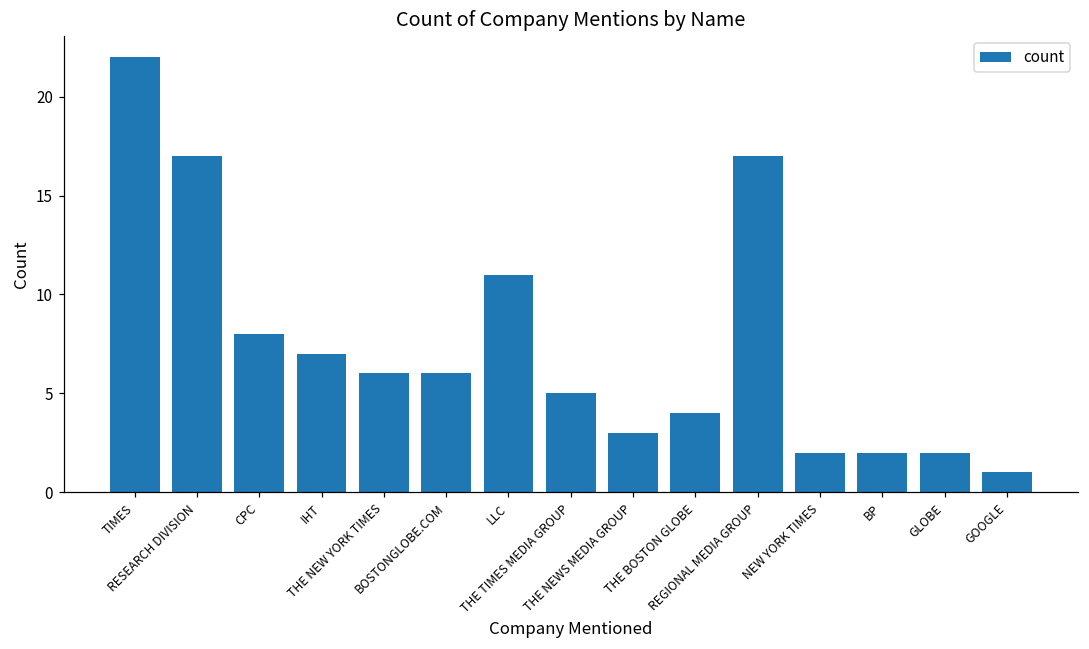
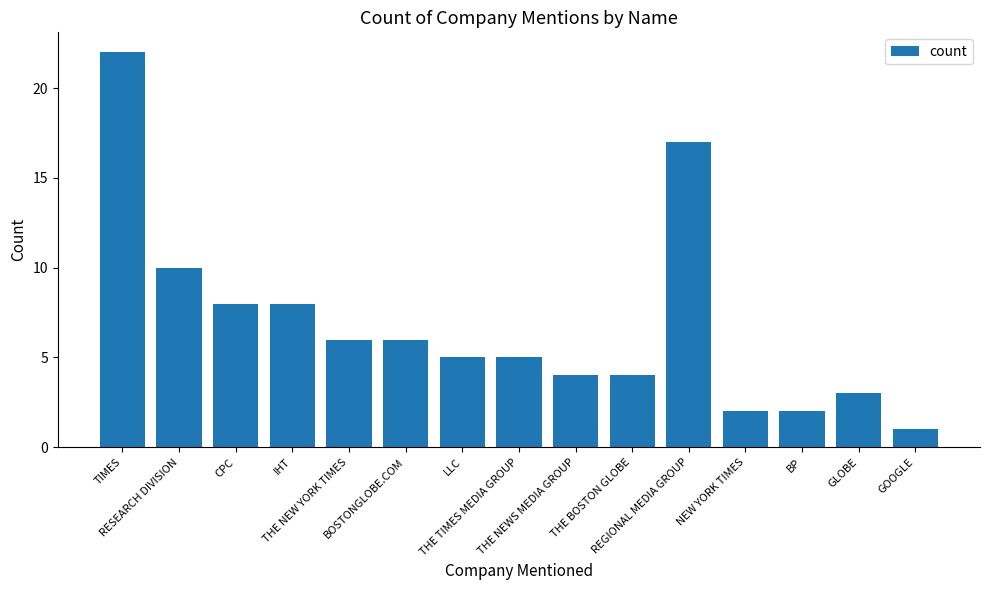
RESEARCH DIVISION: 17 -> 10
IHT: 7 -> 8
LLC: 11 -> 5
THE NEWS MEDIA GROUP: 3 -> 4
GLOBE: 2 -> 3
